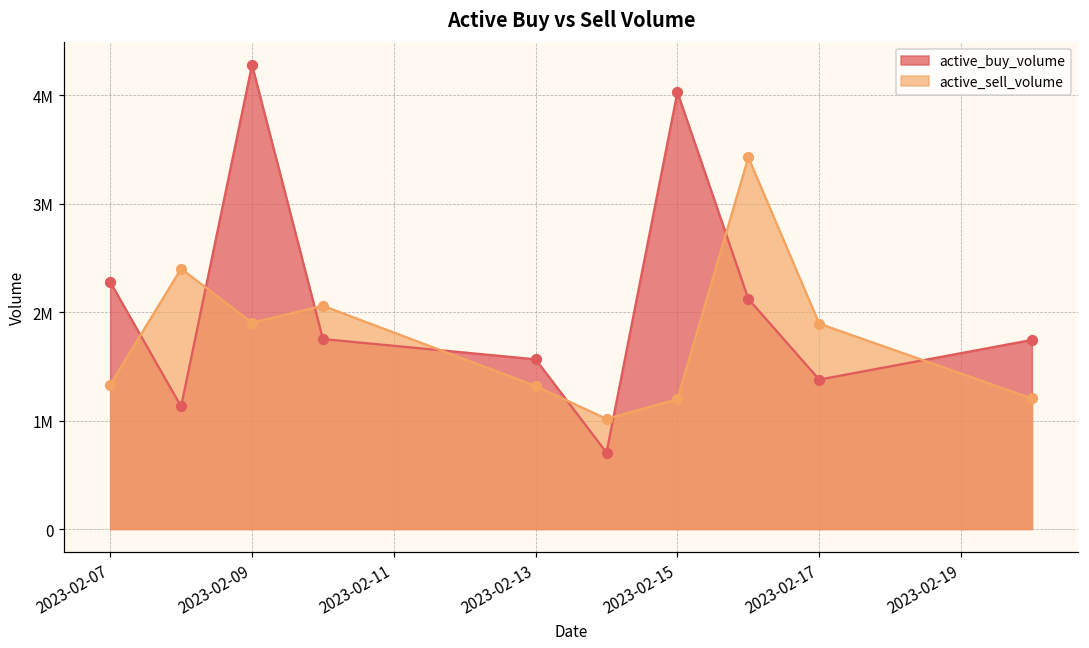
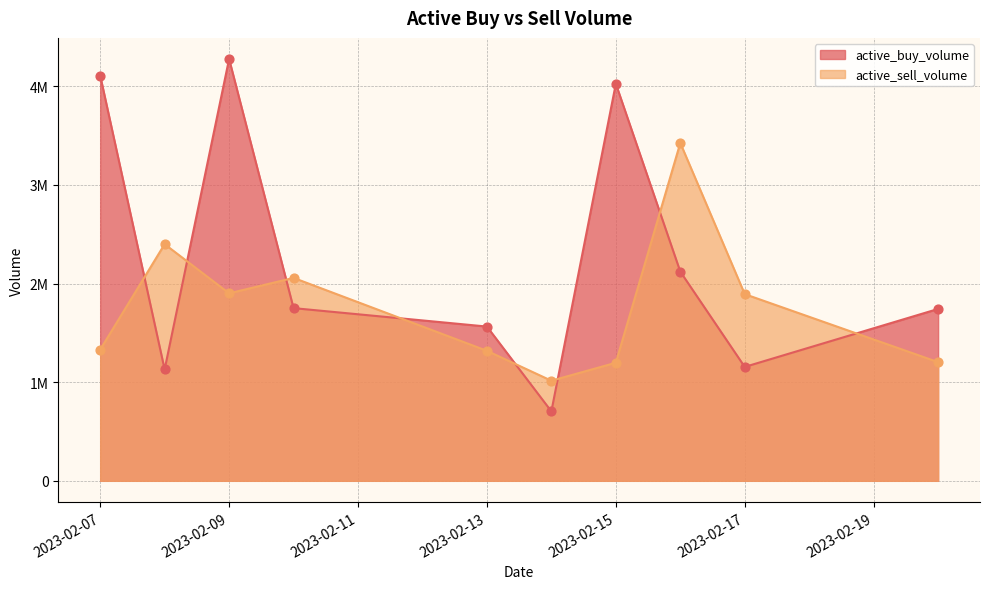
active_buy_volume, 2023-02-07: 2300000 -> 4100000
active_buy_volume, 2023-02-17: 1400000 -> 1200000
